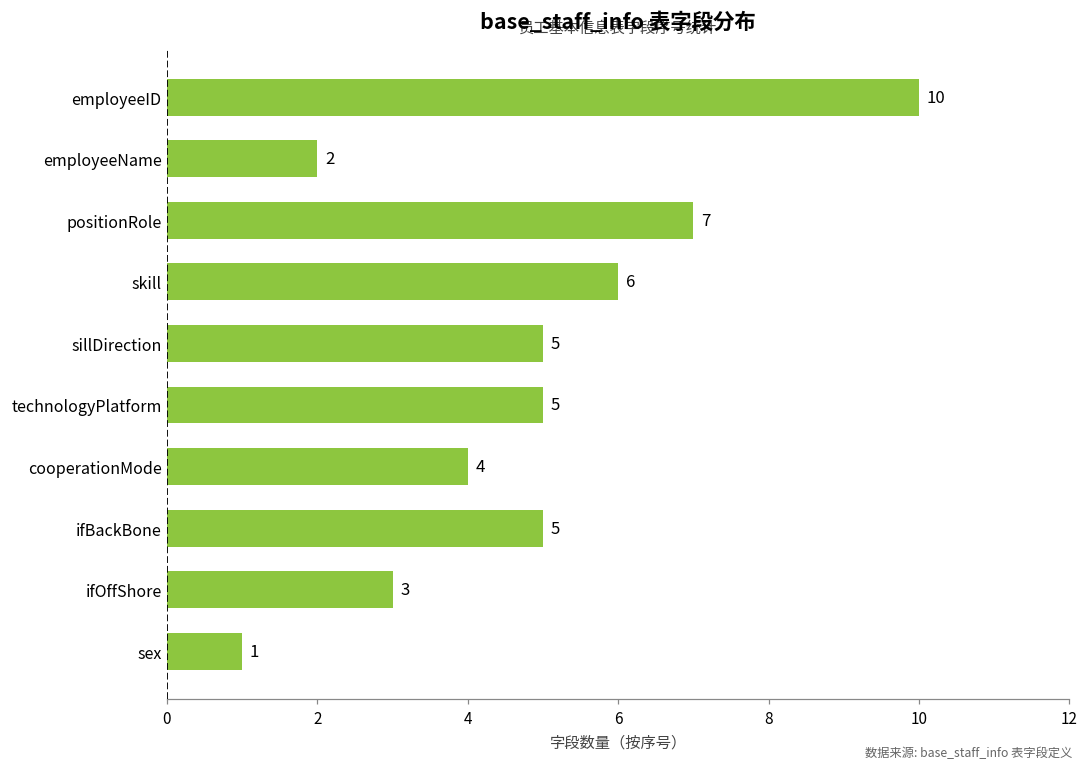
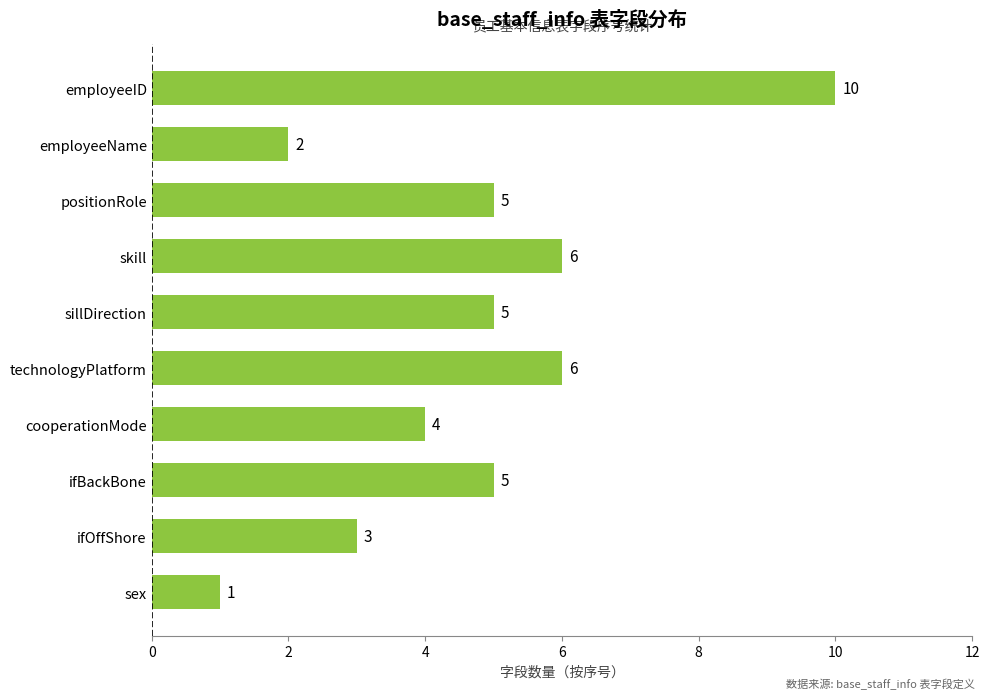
positionRole: 7 -> 5
technologyPlatform: 5 -> 6
